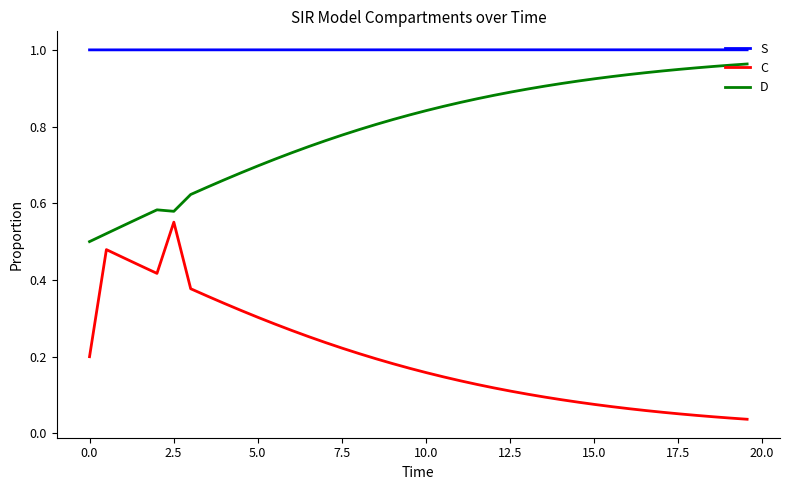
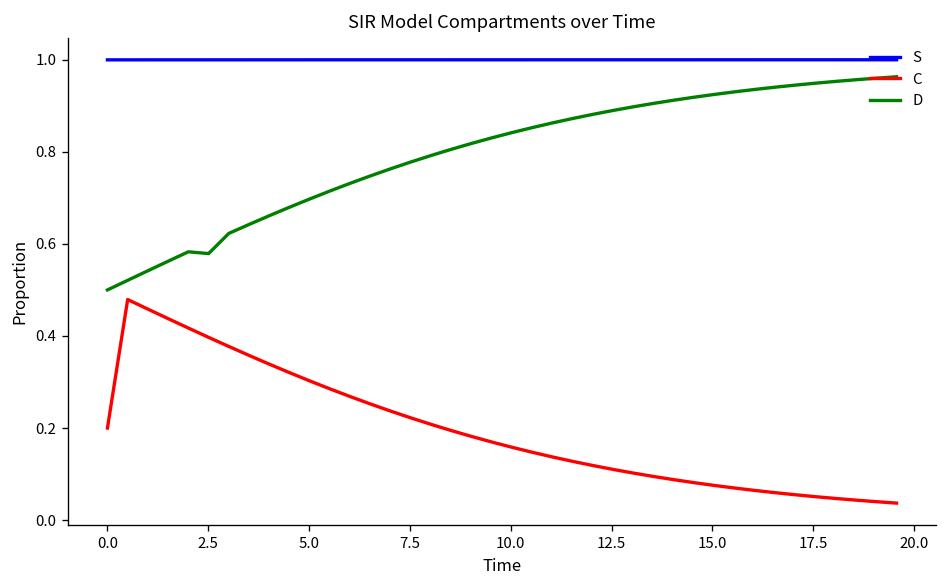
C, 2.5: 0.55 -> 0.40
